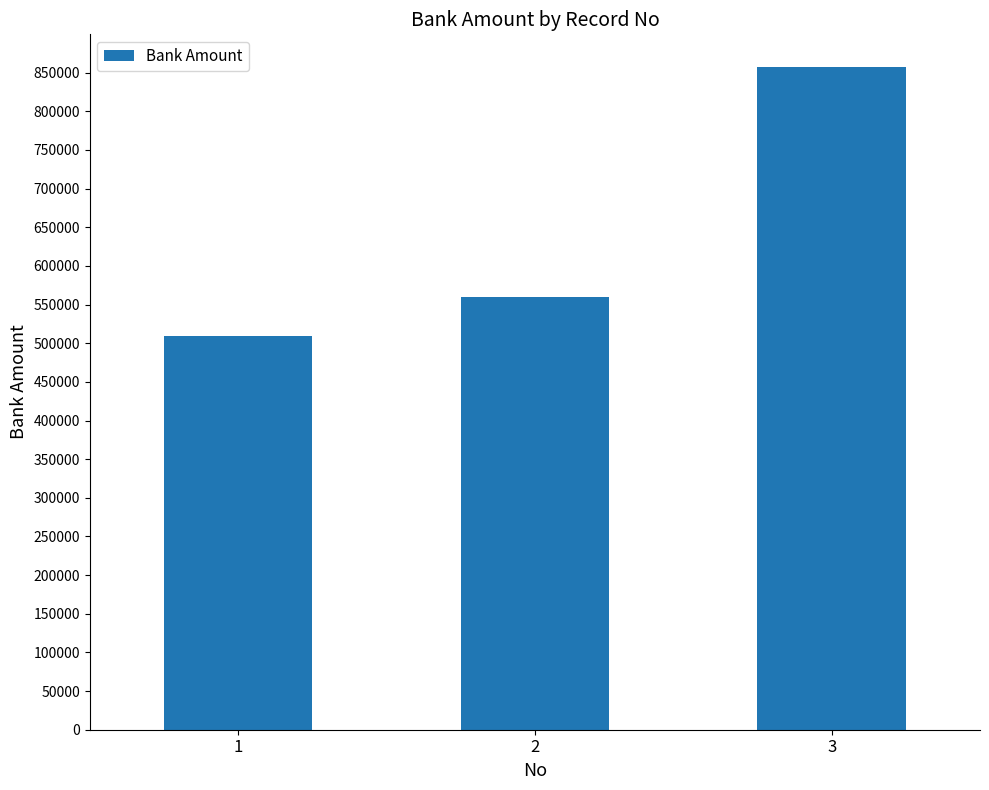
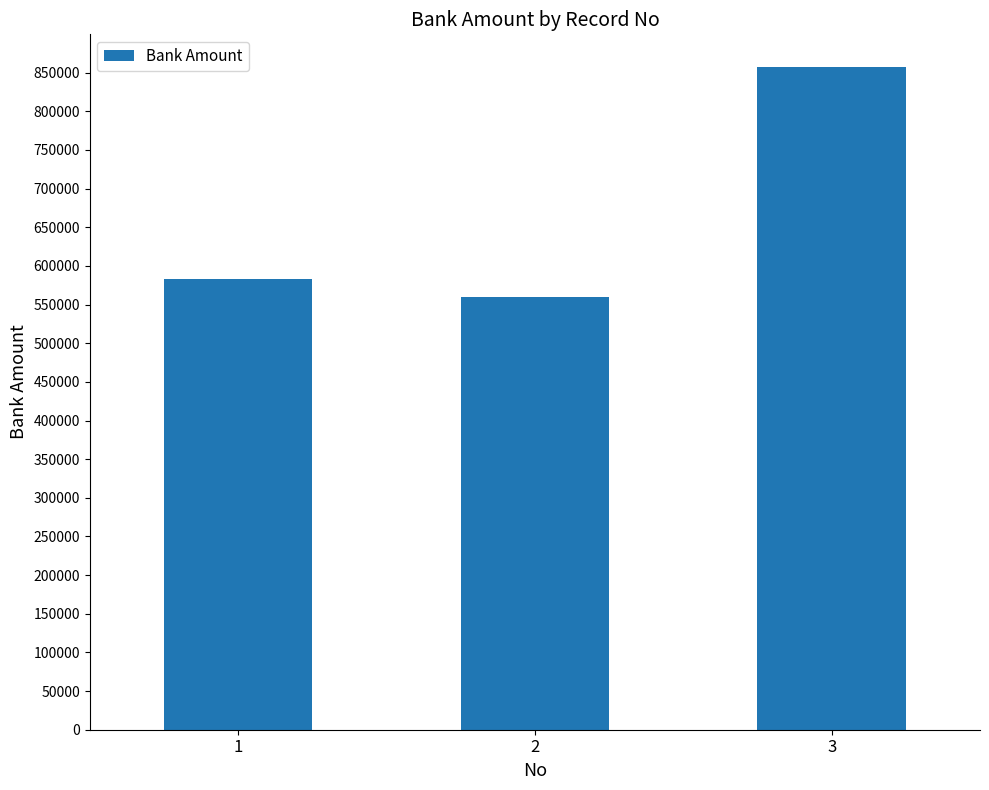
1: 510000 -> 580000
